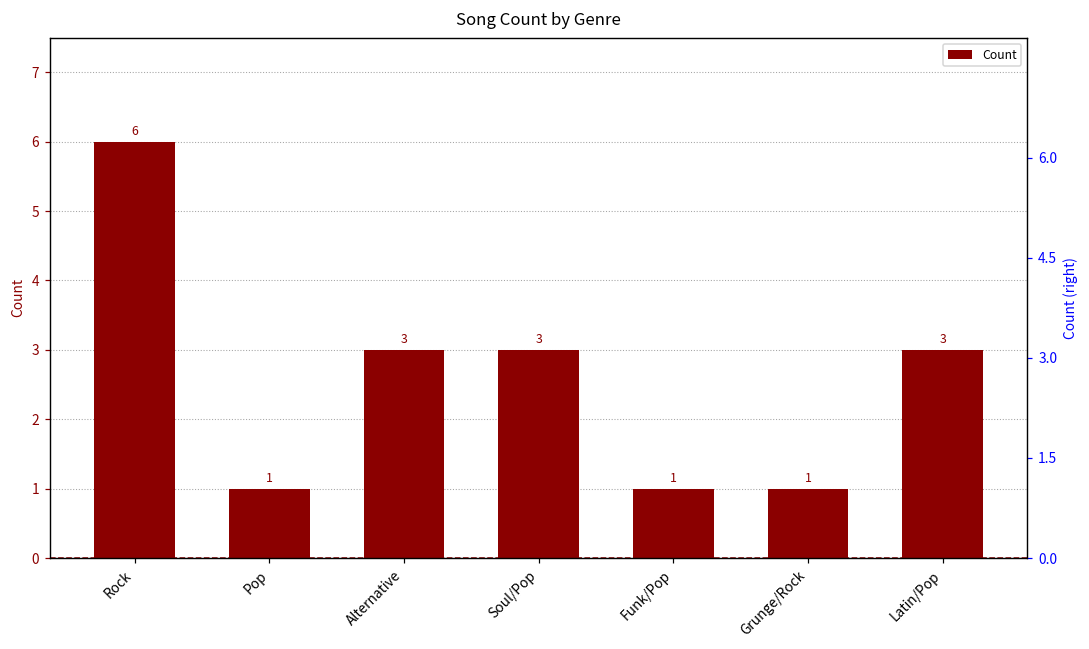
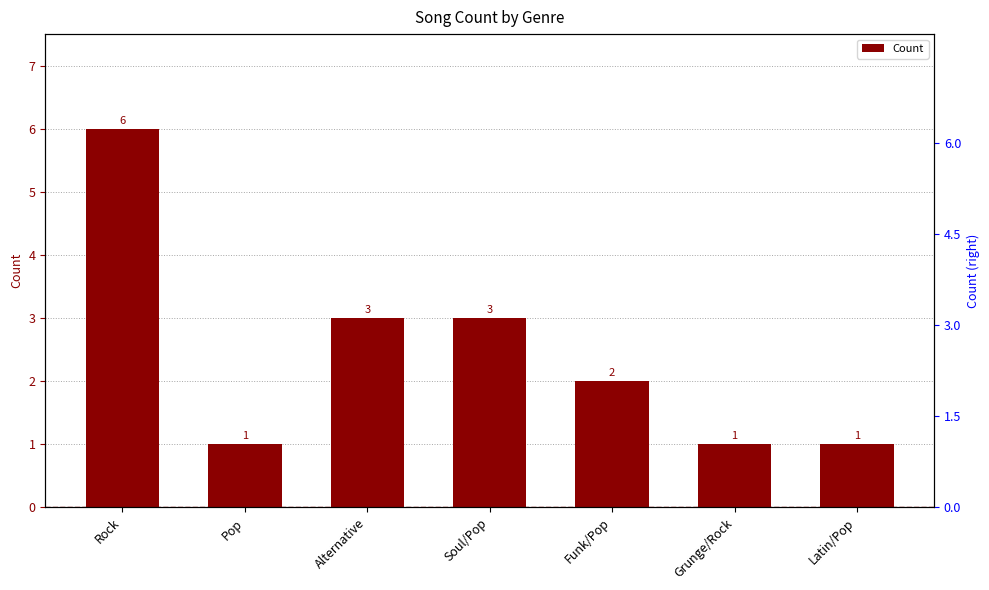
Funk/Pop: 1 -> 2
Latin/Pop: 3 -> 1
